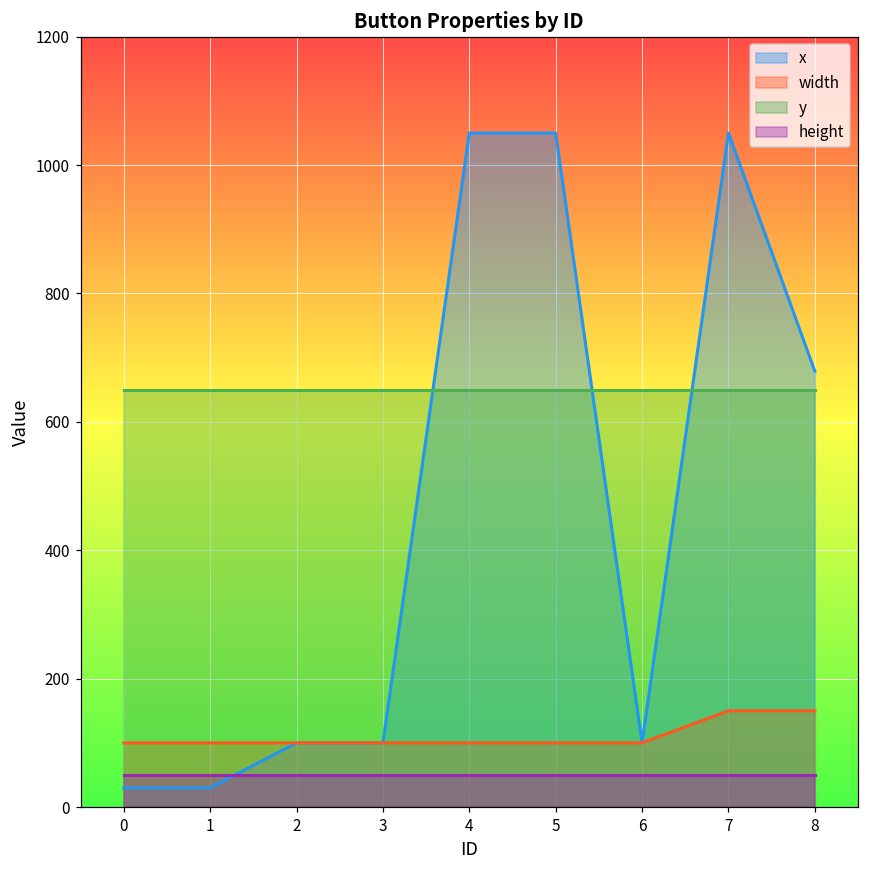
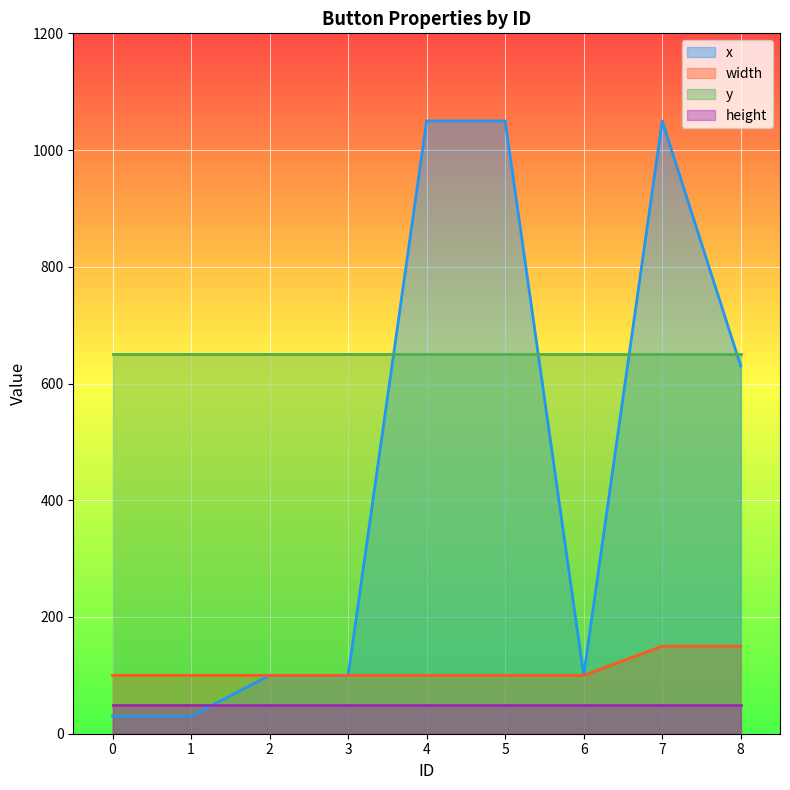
x, 8: 680 -> 630
